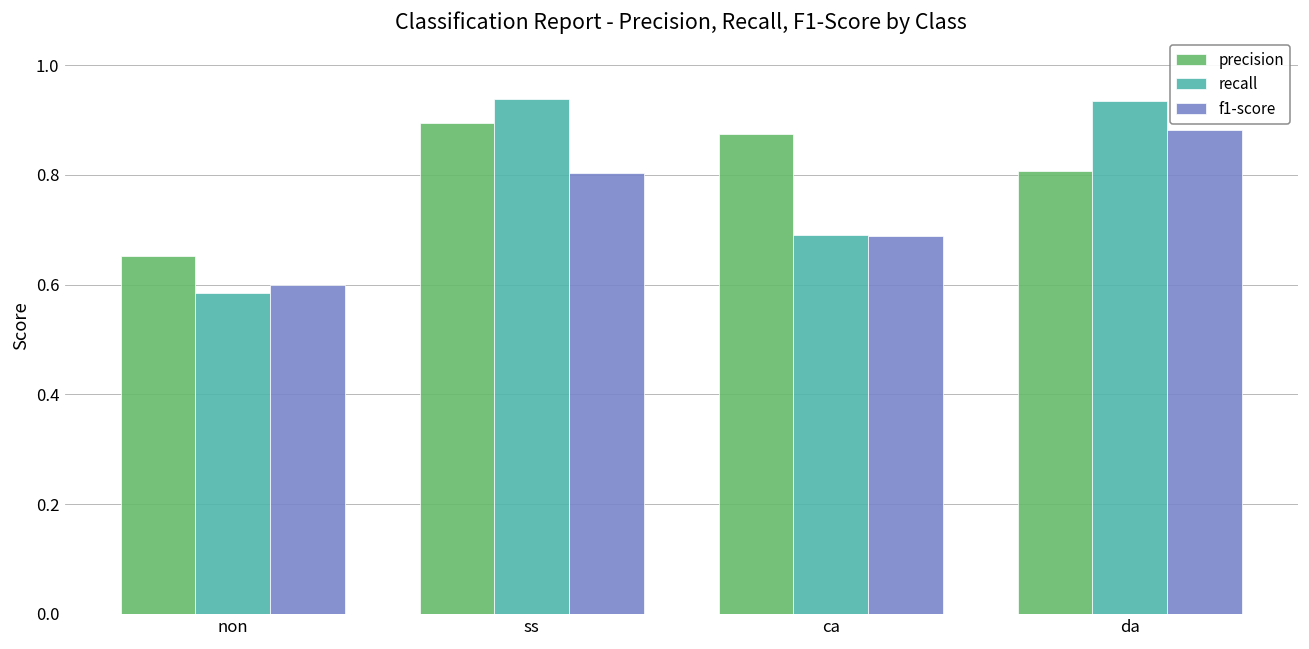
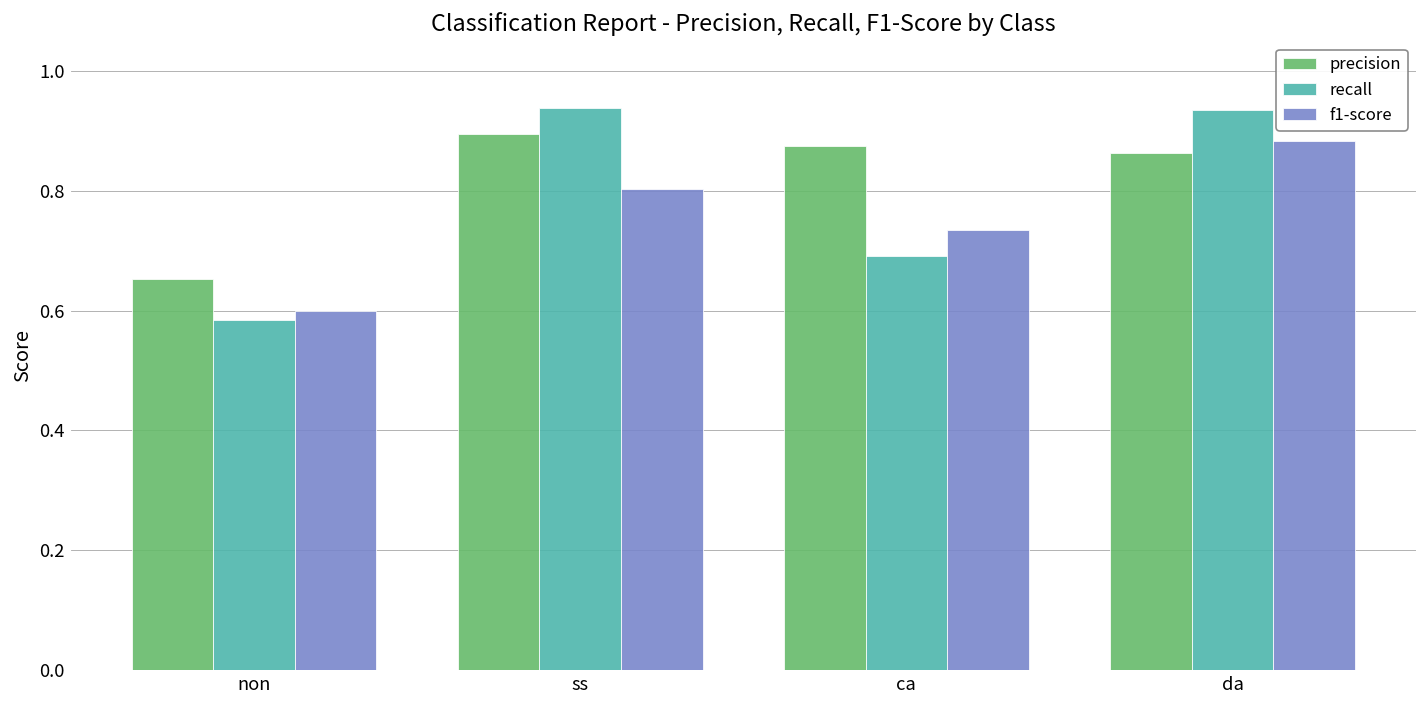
f1-score, ca: 0.69 -> 0.74
precision, da: 0.81 -> 0.86
